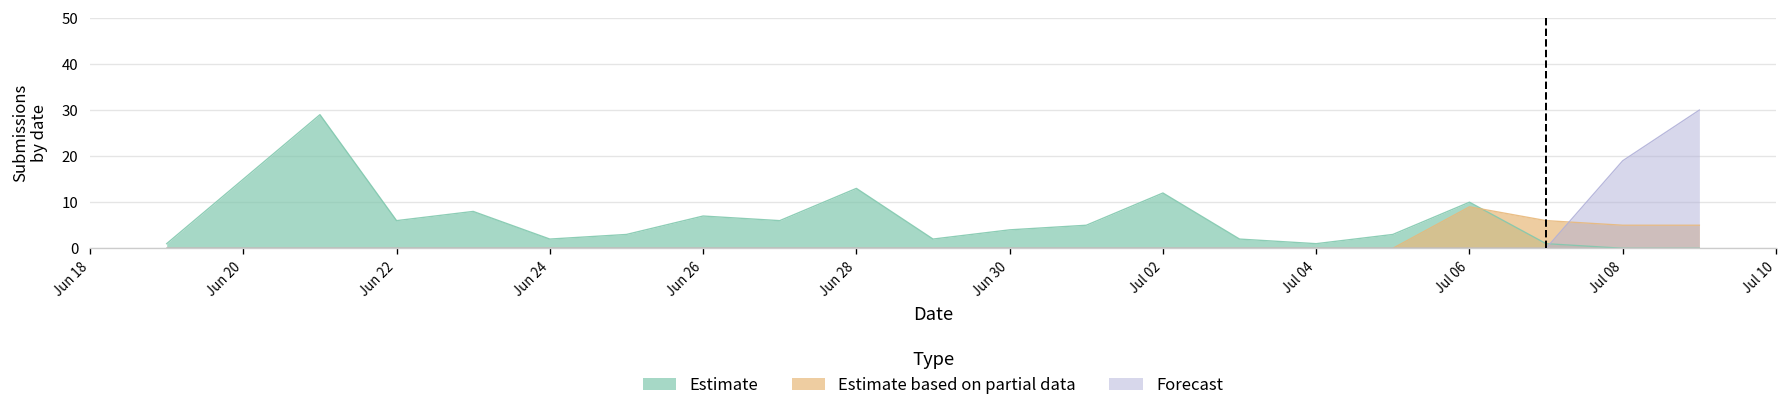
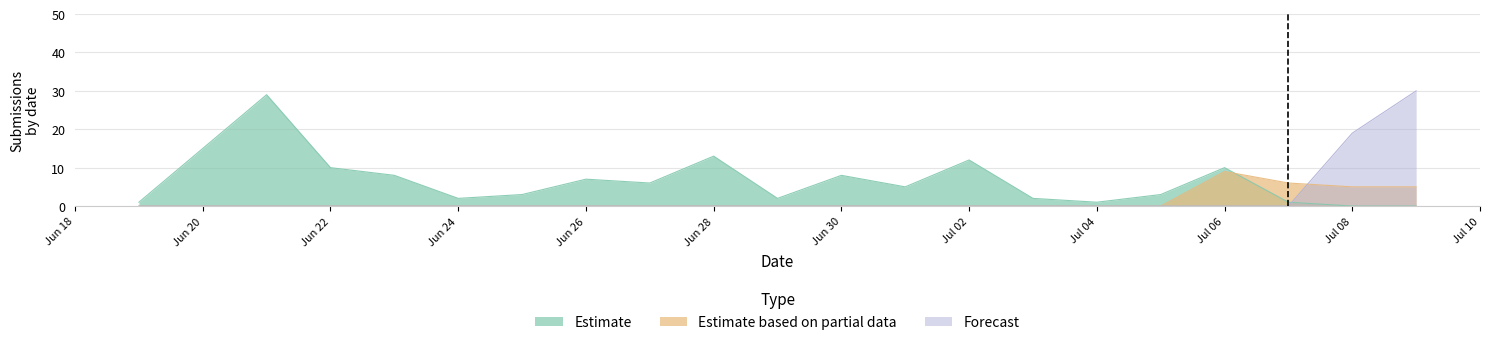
Estimate, Jun 22: 6 -> 10
Estimate, Jun 30: 4 -> 8
